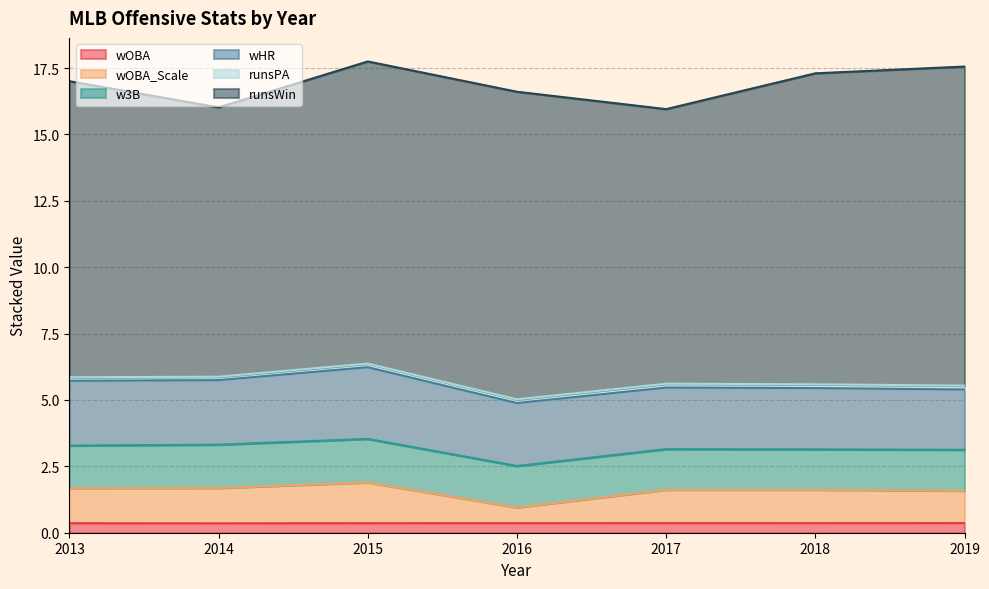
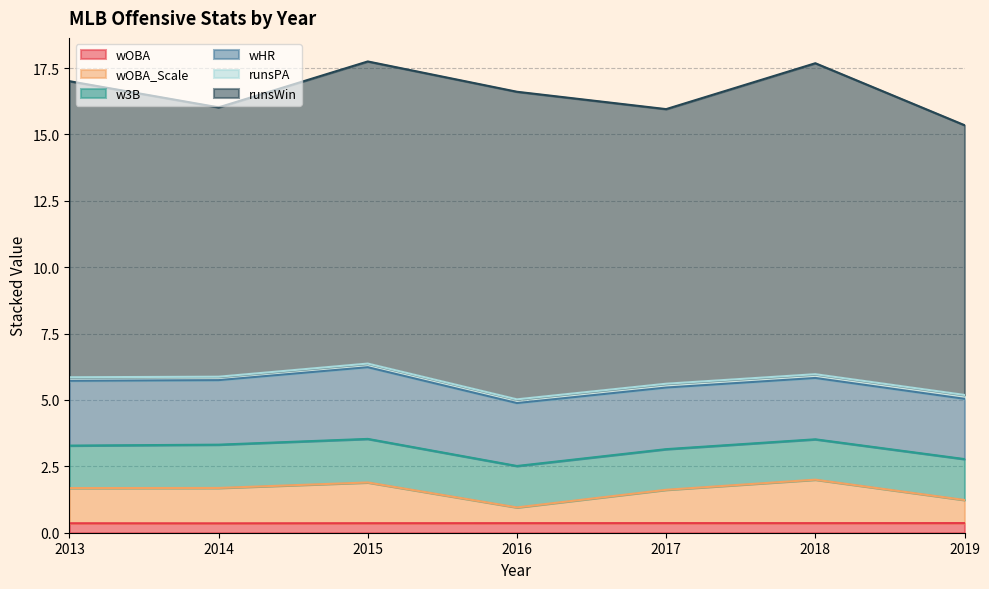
wOBA_Scale, 2018: 1.3 -> 1.6
wOBA_Scale, 2019: 1.2 -> 0.9
runsWin, 2019: 12.0 -> 10.2
